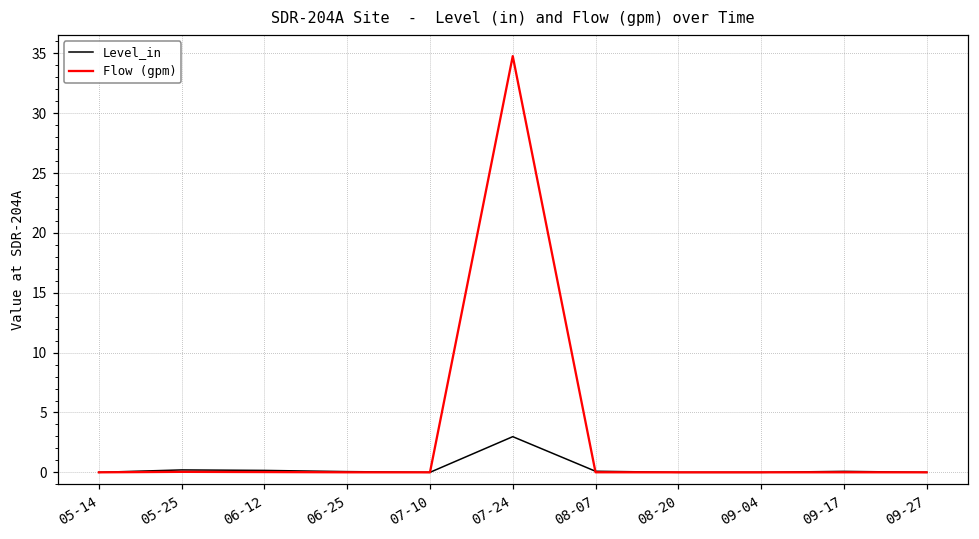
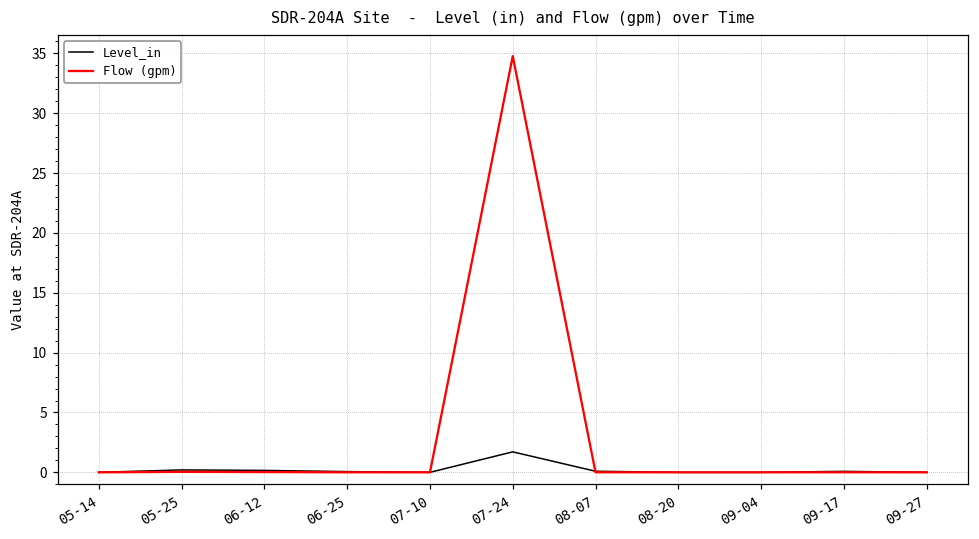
Level_in, 07-24: 3.0 -> 1.7
